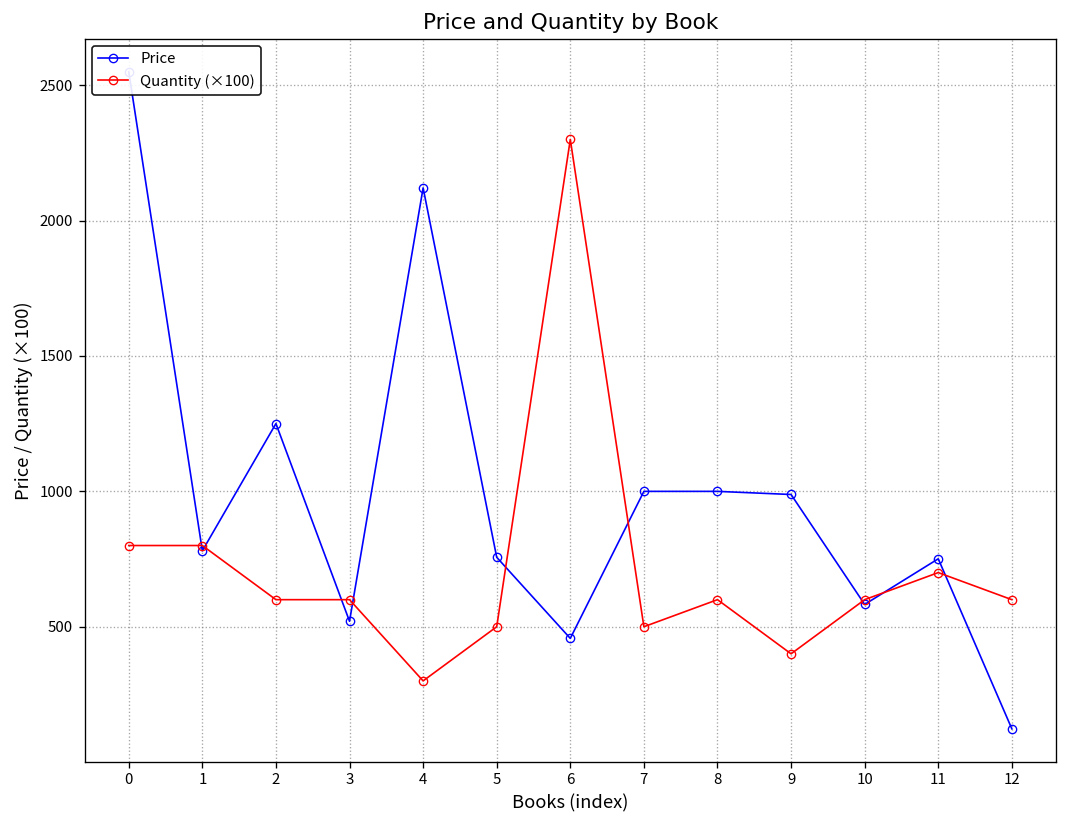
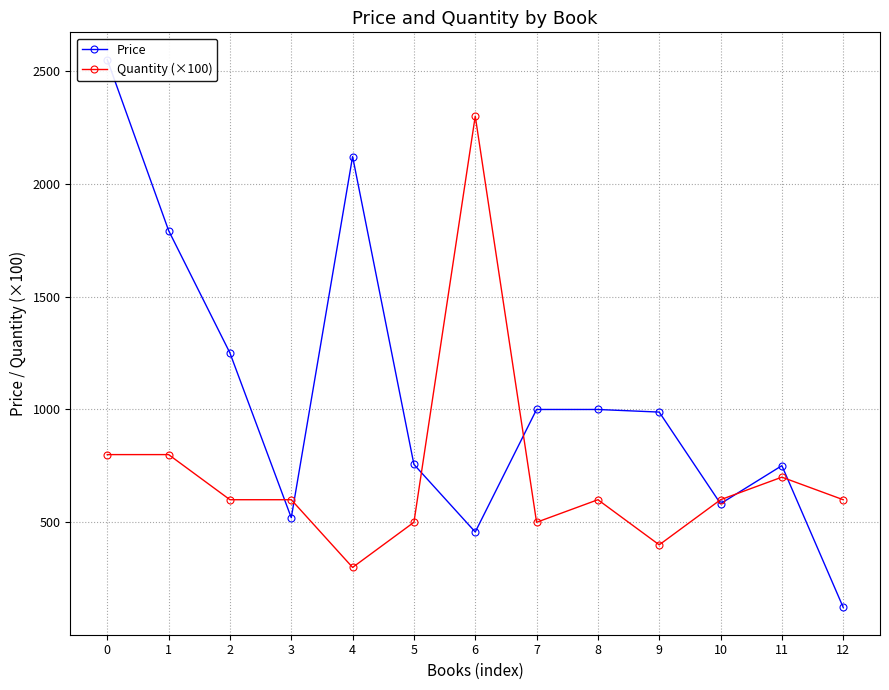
Price, 1: 780 -> 1790
